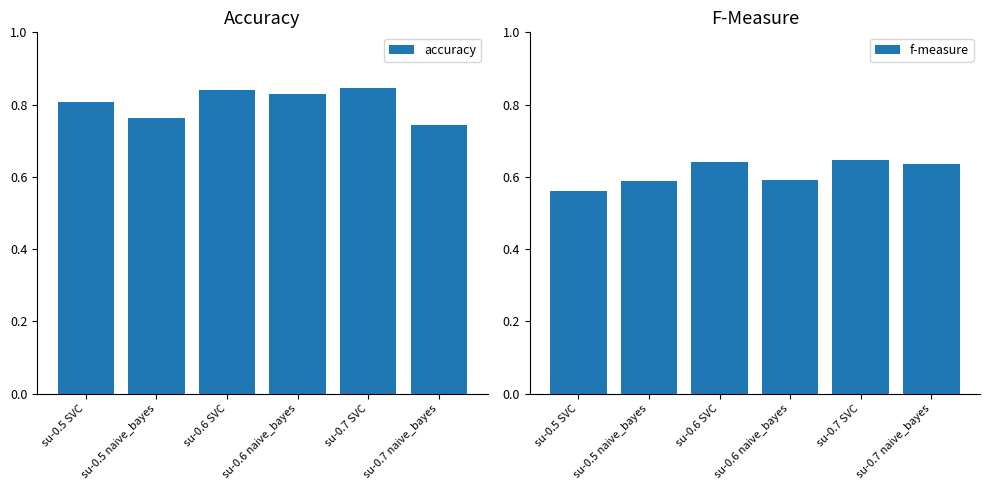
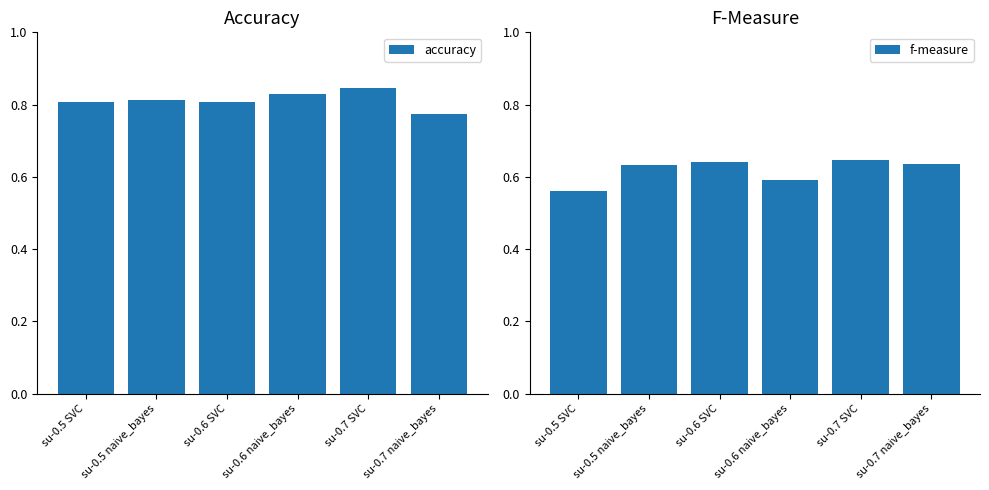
Accuracy, su-0.5 naive_bayes: 0.76 -> 0.81
Accuracy, su-0.6 SVC: 0.84 -> 0.81
Accuracy, su-0.7 naive_bayes: 0.74 -> 0.77
F-Measure, su-0.5 naive_bayes: 0.59 -> 0.63
